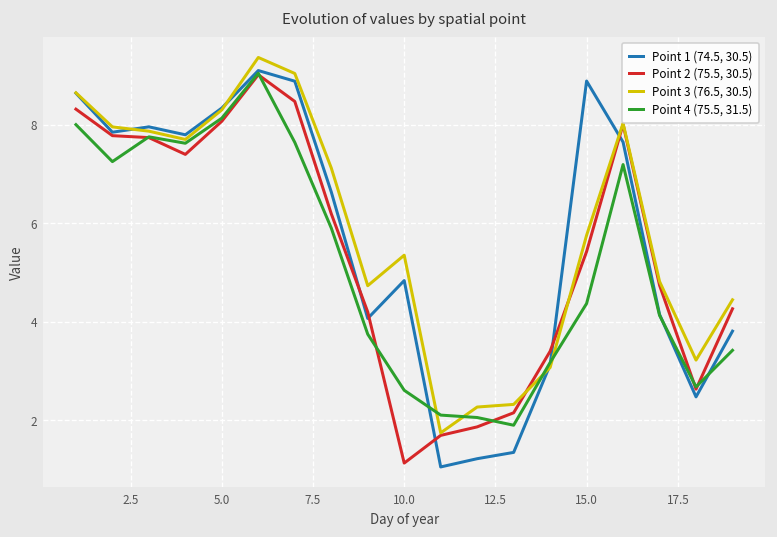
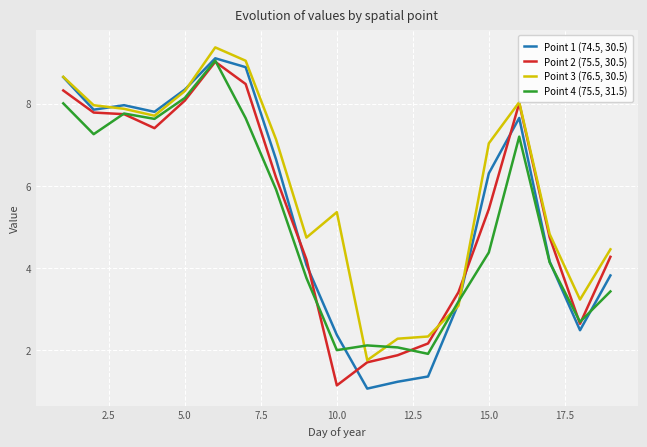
Point 1 (74.5, 30.5), 10.0: 4.8 -> 2.4
Point 4 (75.5, 31.5), 10.0: 2.6 -> 2.0
Point 1 (74.5, 30.5), 15.0: 8.9 -> 6.3
Point 3 (76.5, 30.5), 15.0: 5.8 -> 7.0
